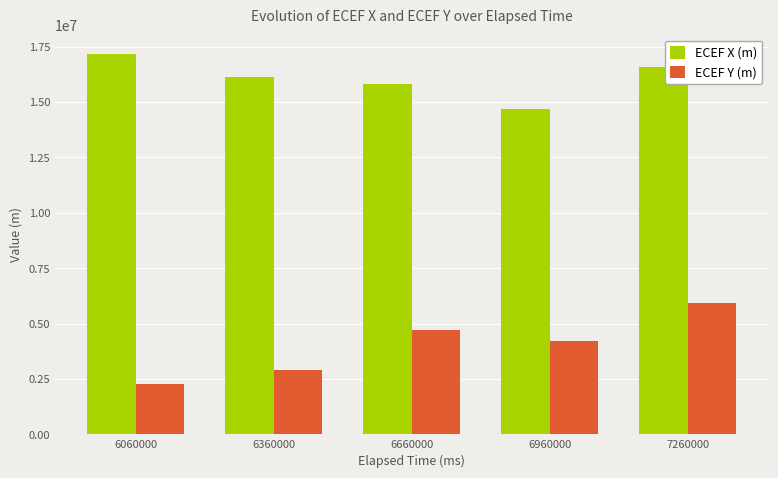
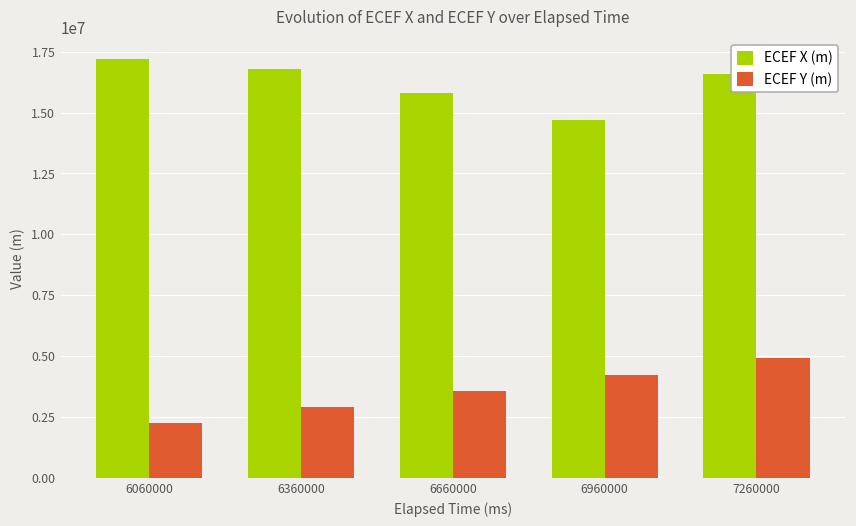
ECEF X (m), 6360000: 16100000 -> 16800000
ECEF Y (m), 6660000: 4700000 -> 3600000
ECEF Y (m), 7260000: 5900000 -> 4900000
